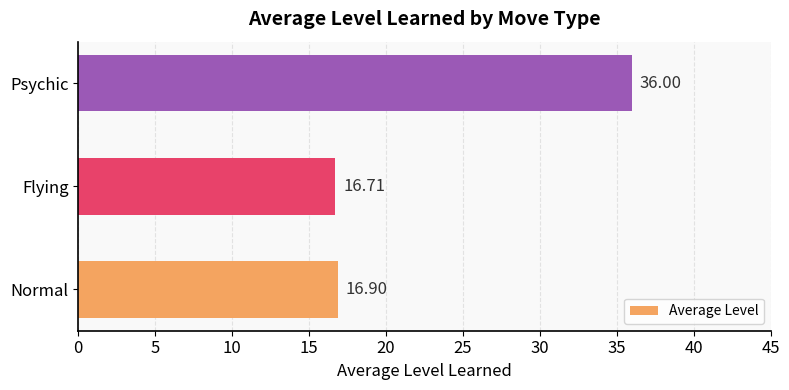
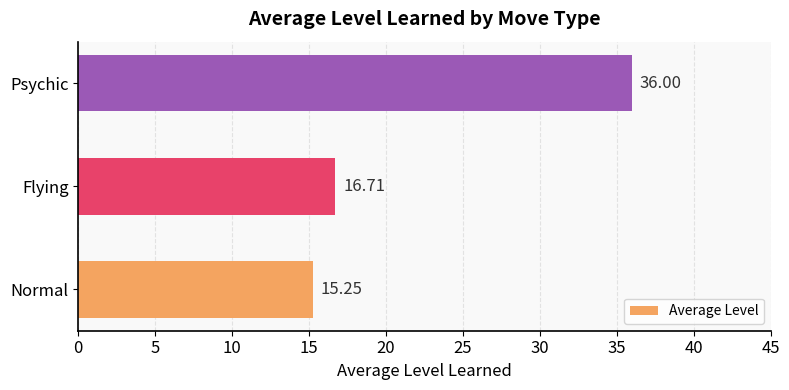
Normal: 16.90 -> 15.25
